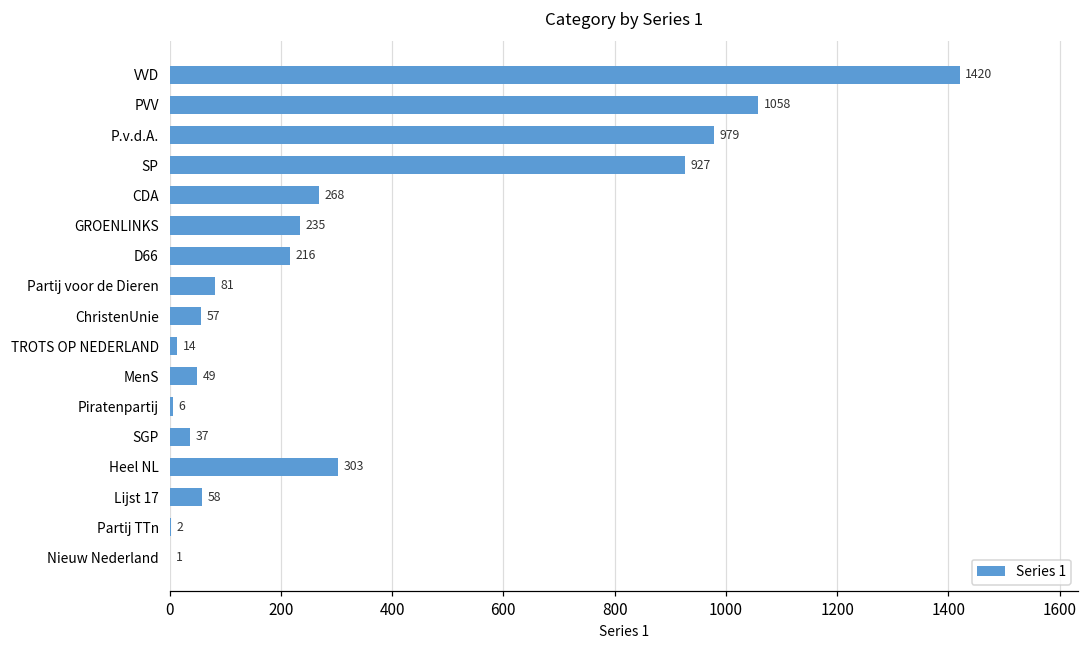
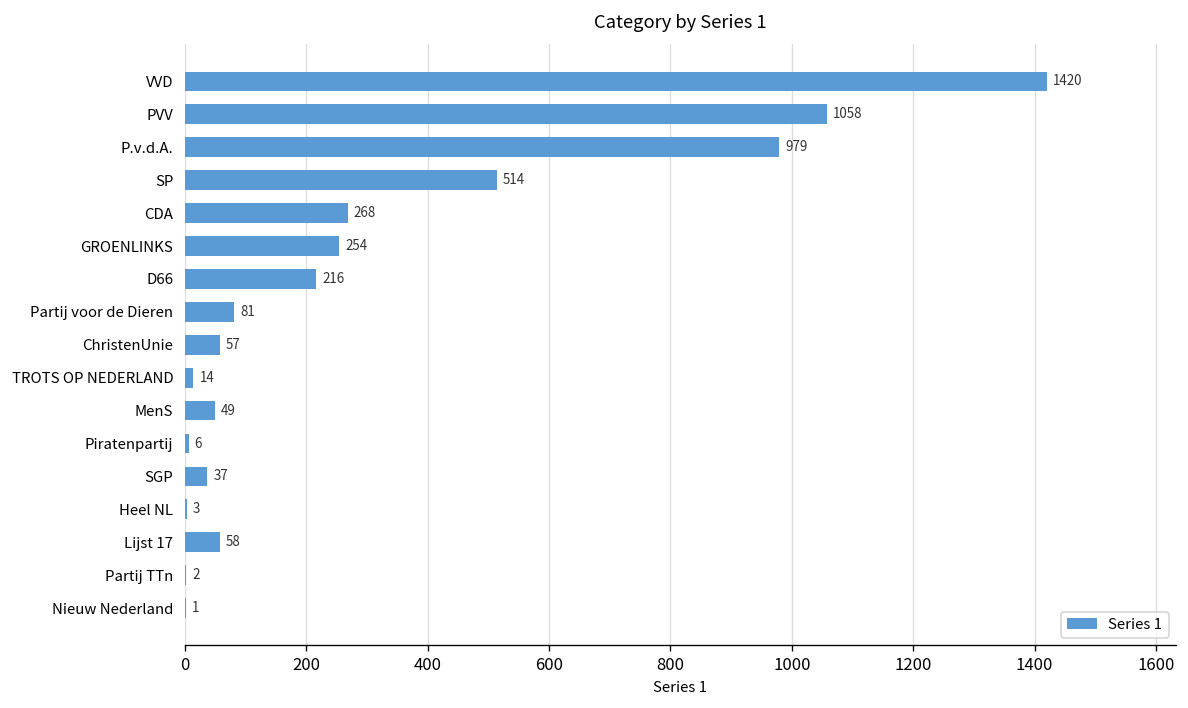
SP: 927 -> 514
GROENLINKS: 235 -> 254
Heel NL: 303 -> 3
